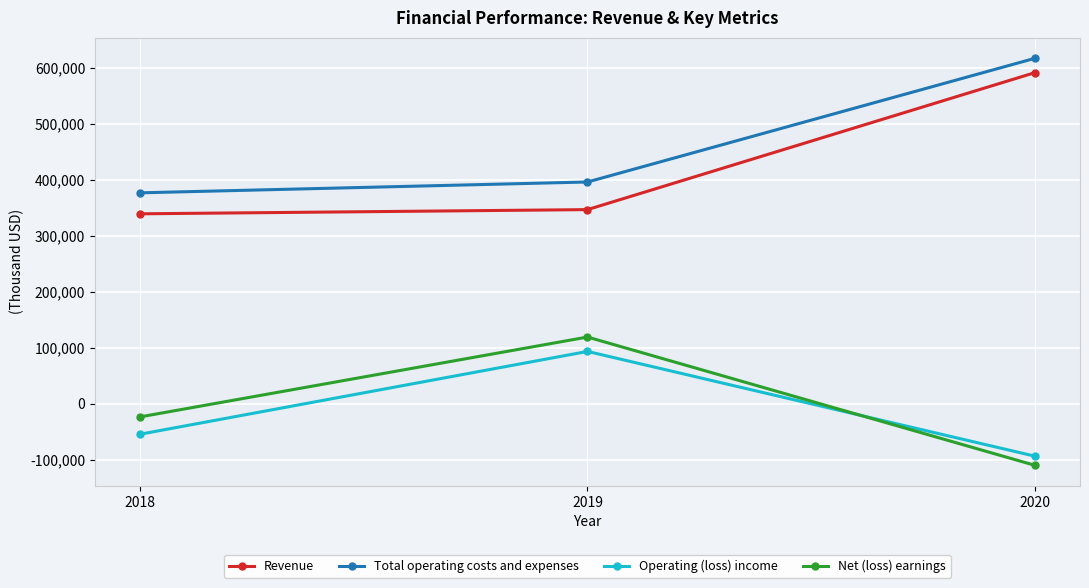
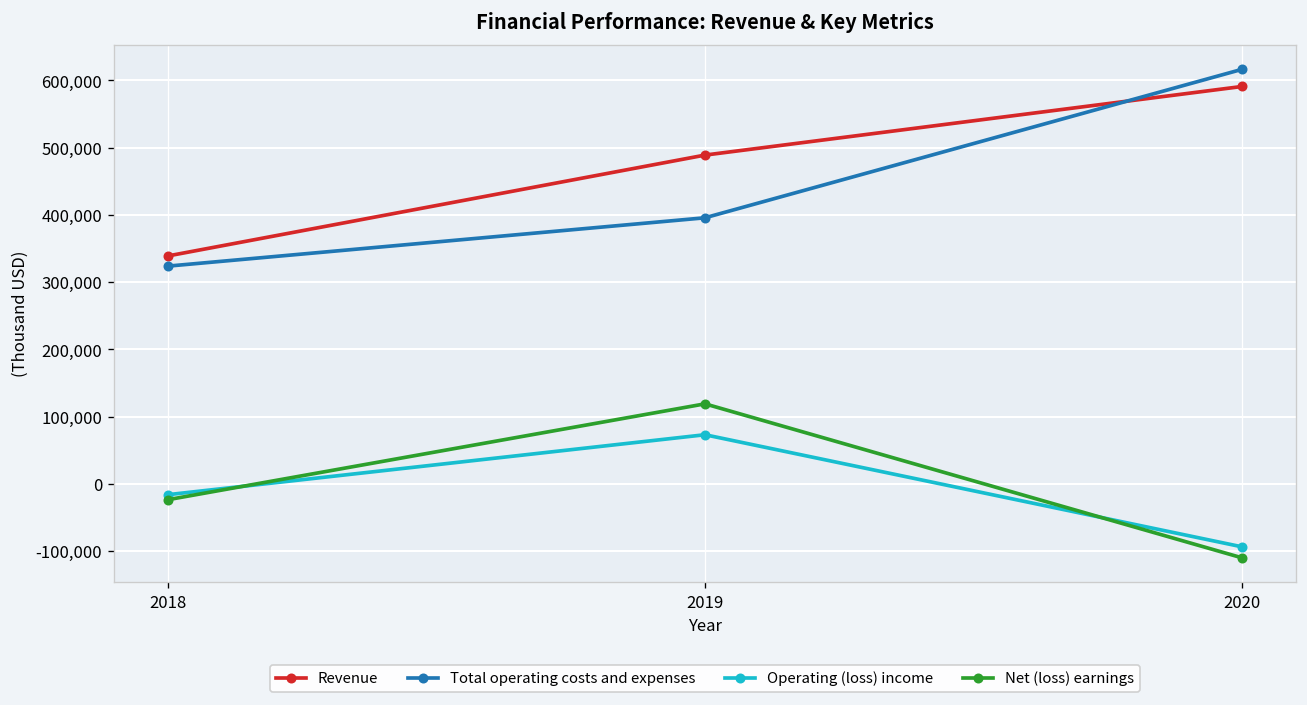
Total operating costs and expenses, 2018: 380,000 -> 320,000
Operating (loss) income, 2018: -50,000 -> -20,000
Revenue, 2019: 350,000 -> 490,000
Operating (loss) income, 2019: 90,000 -> 70,000
